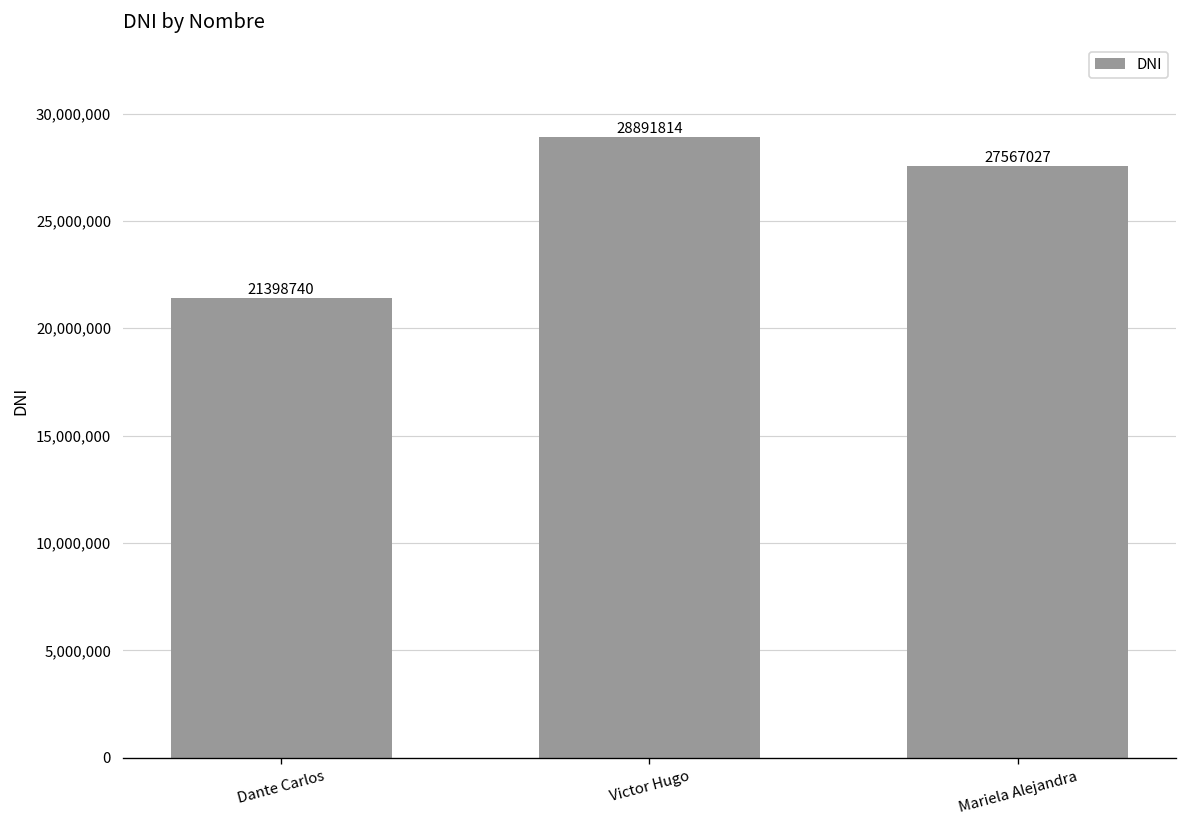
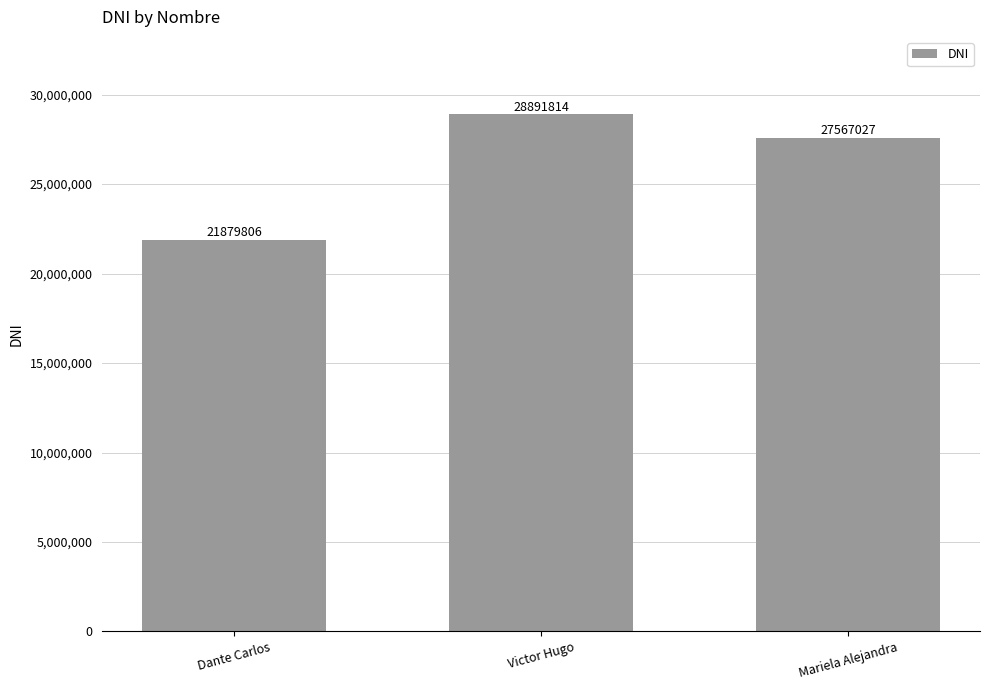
Dante Carlos: 21398740 -> 21879806
